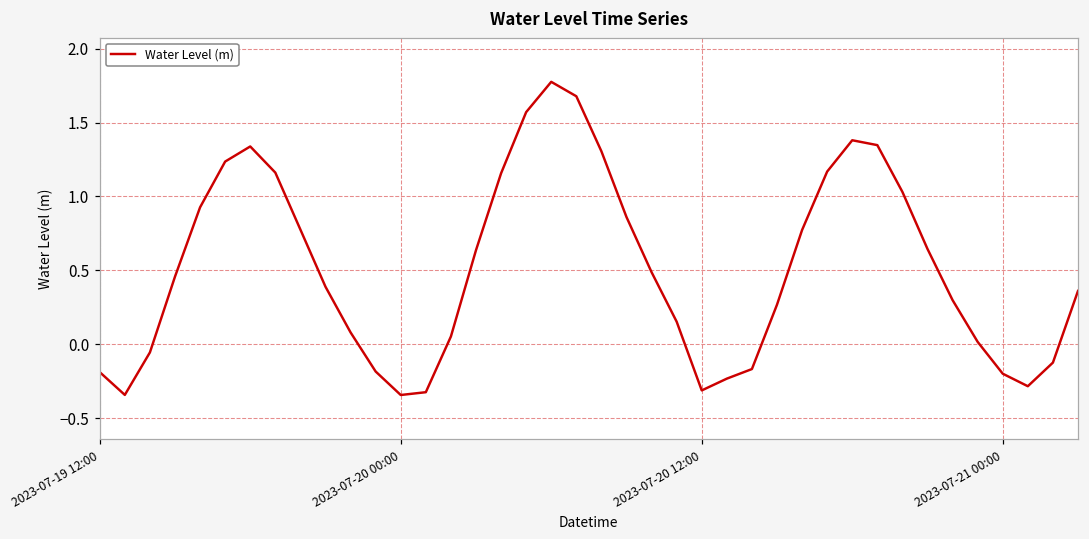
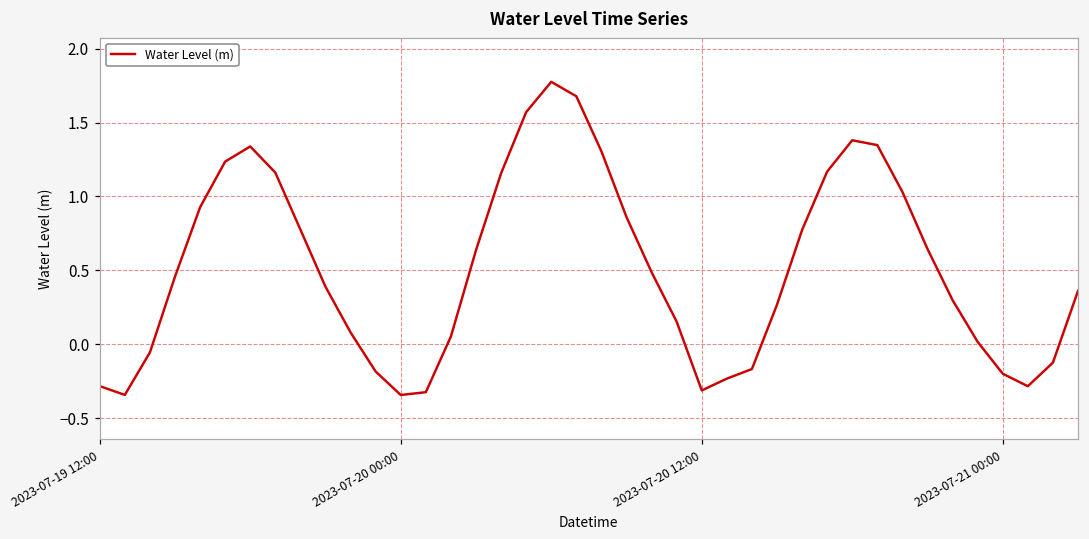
2023-07-19 12:00: -0.19 -> -0.28
